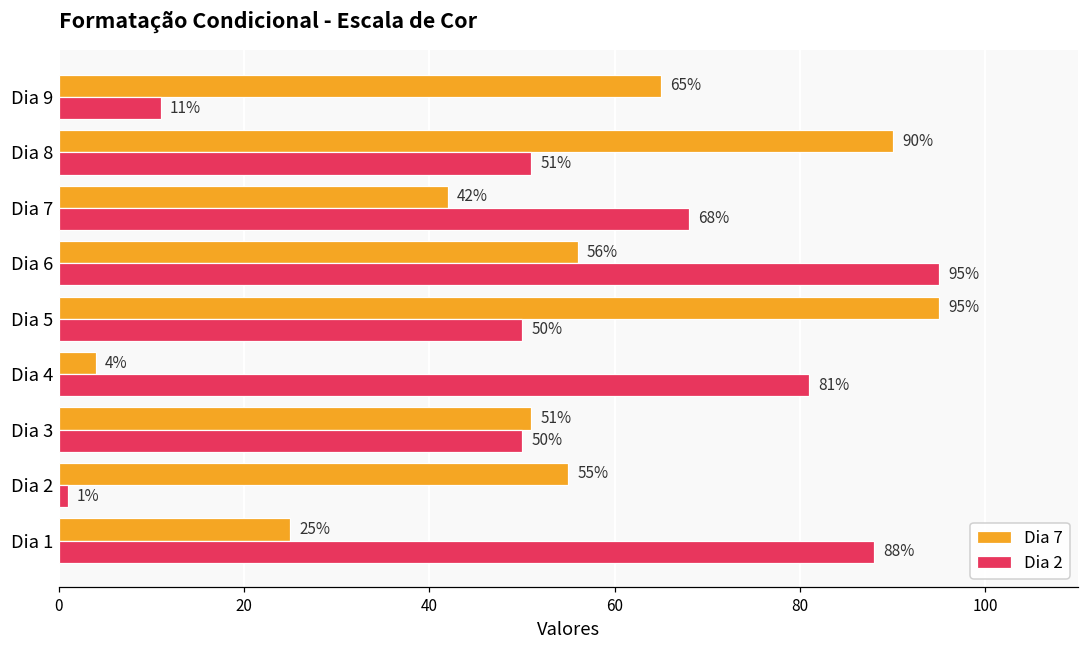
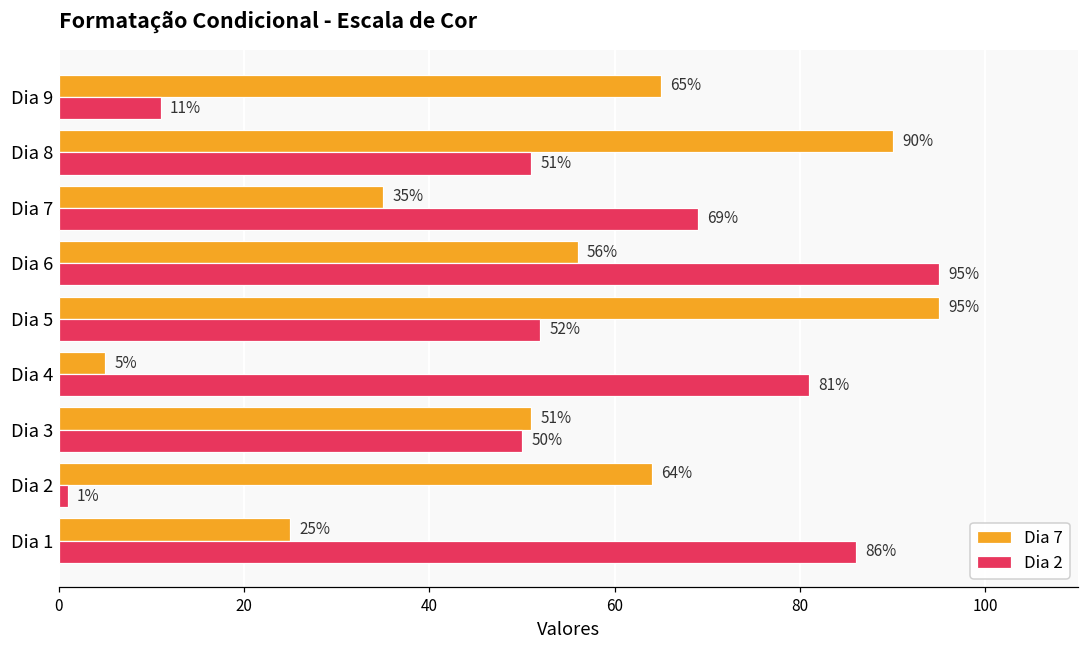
Dia 7, Dia 7: 42% -> 35%
Dia 2, Dia 7: 68% -> 69%
Dia 2, Dia 5: 50% -> 52%
Dia 7, Dia 4: 4% -> 5%
Dia 7, Dia 2: 55% -> 64%
Dia 2, Dia 1: 88% -> 86%
